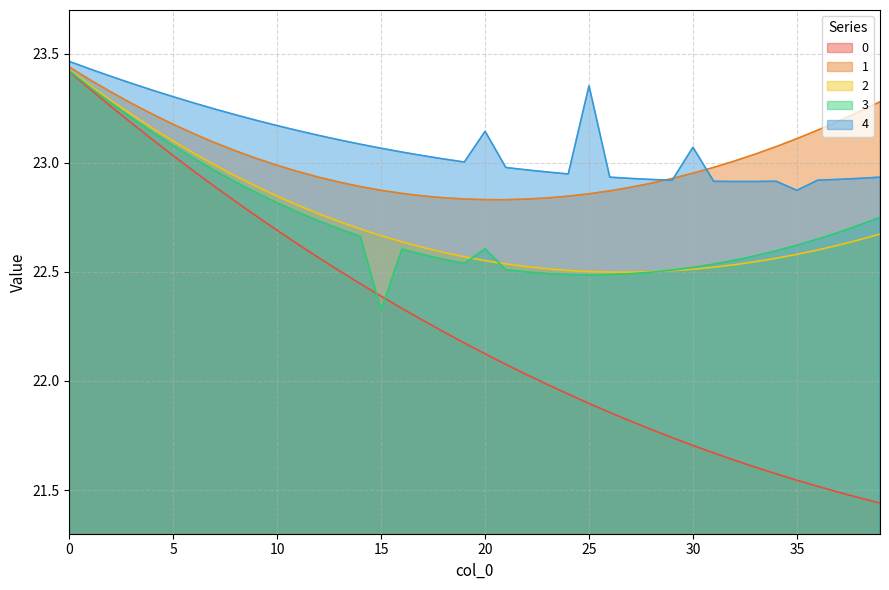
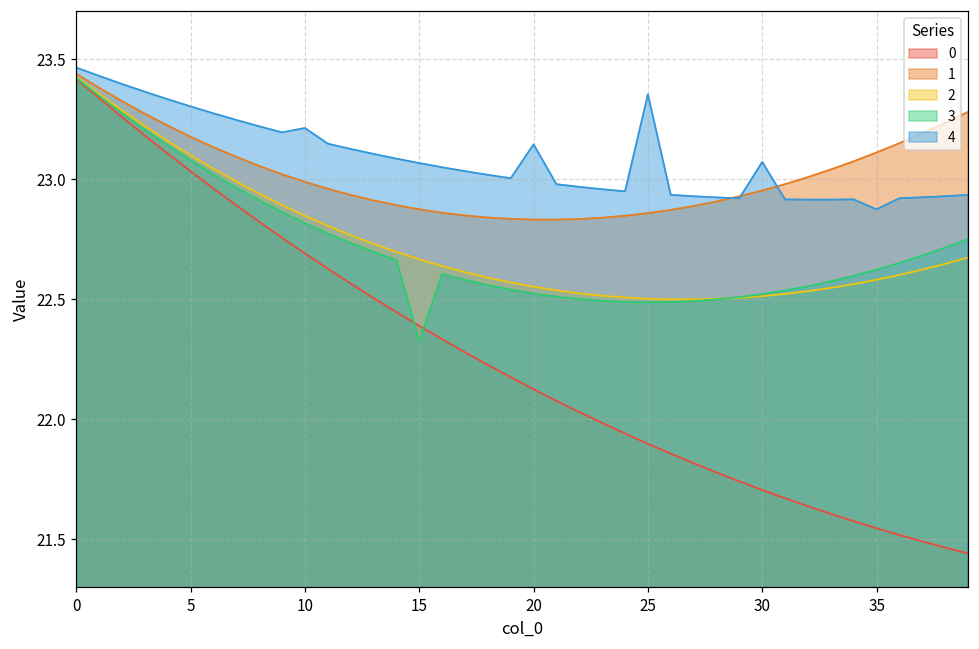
4, 10: 23.17 -> 23.21
3, 20: 22.61 -> 22.52
